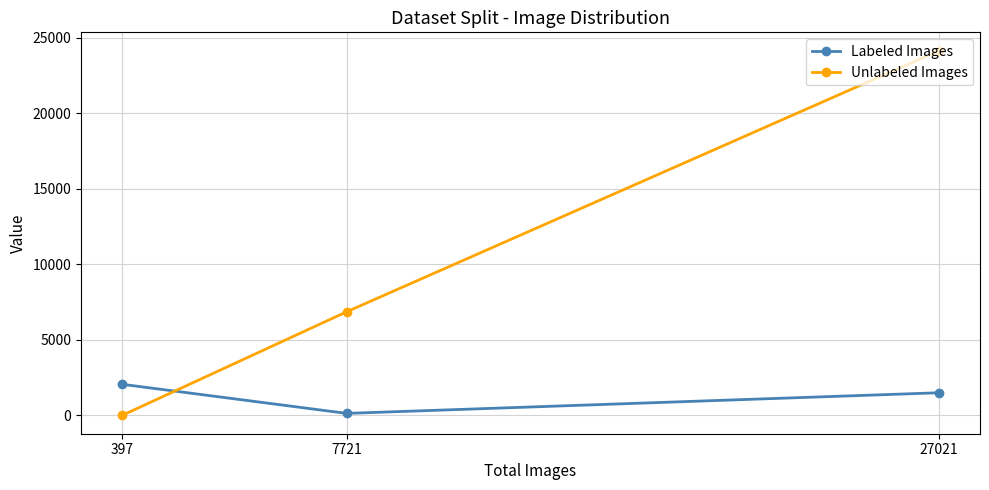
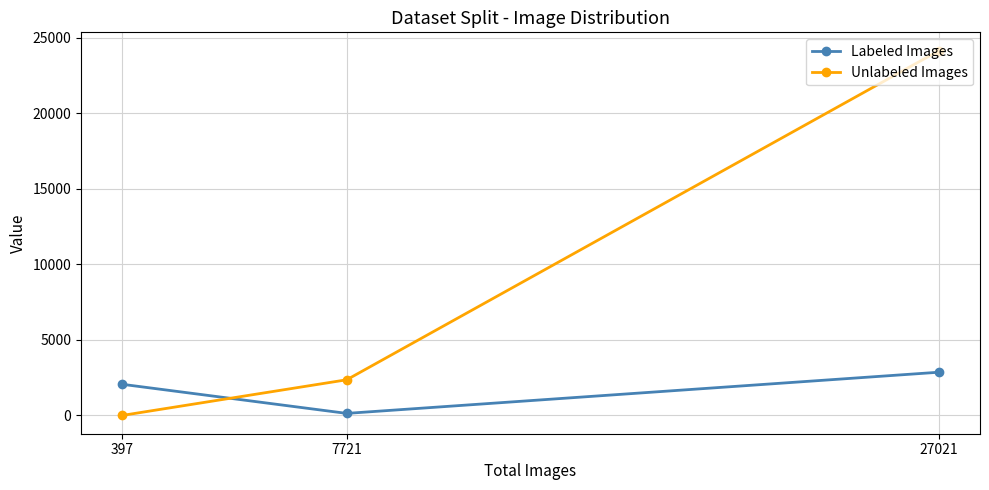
Unlabeled Images, 7721: 6900 -> 2400
Labeled Images, 27021: 1500 -> 2900
